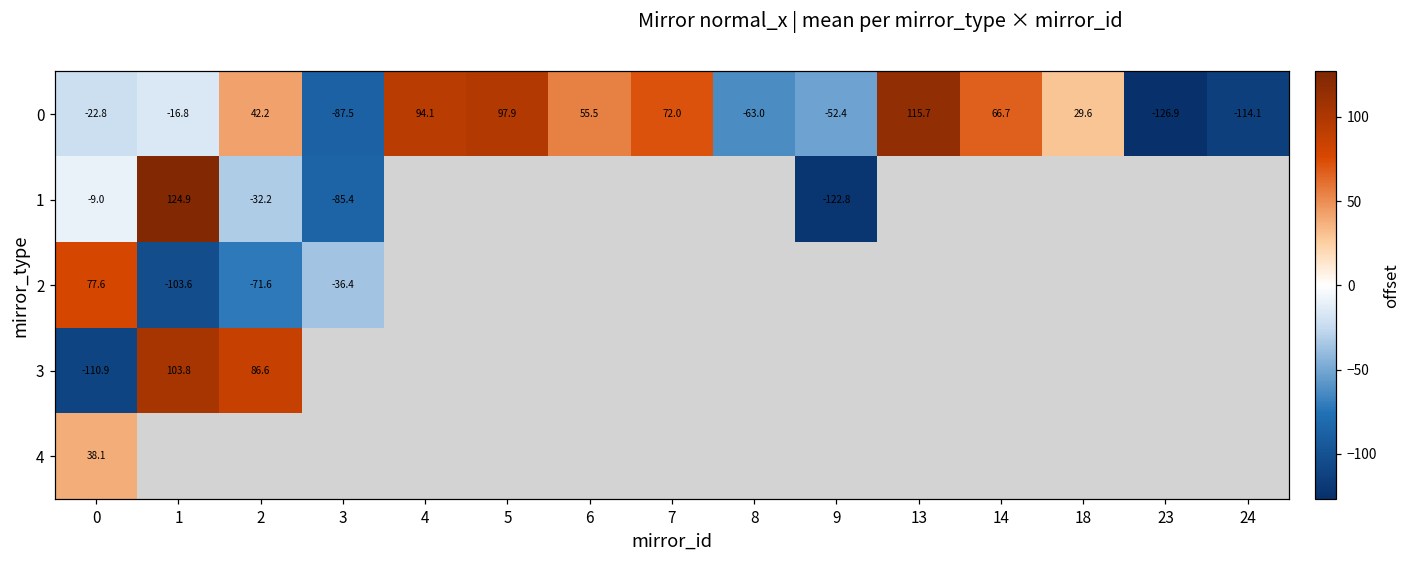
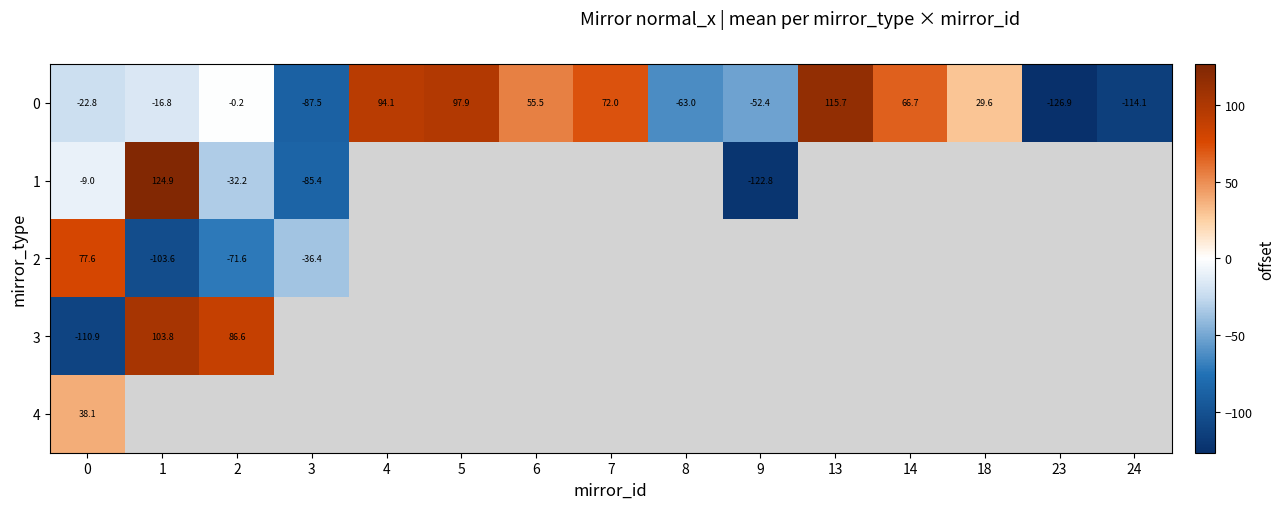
0, 2: 42.2 -> -0.2
